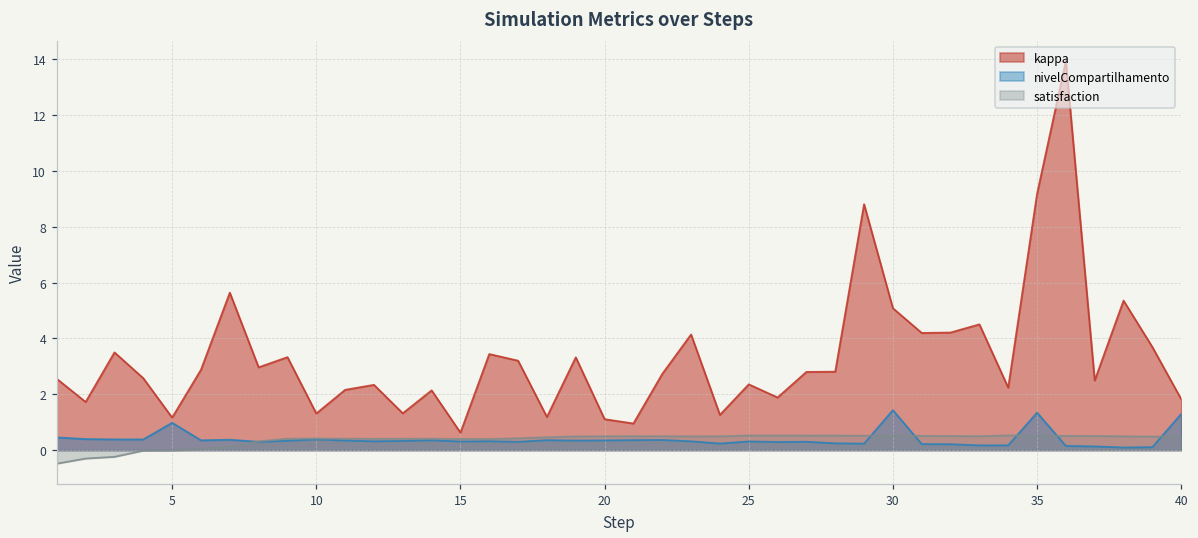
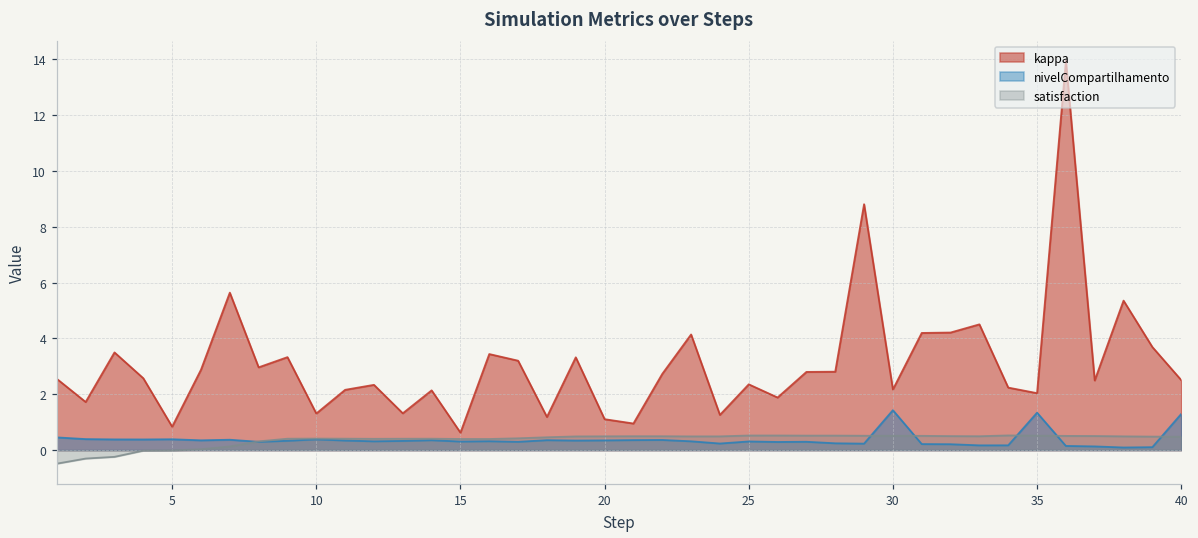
kappa, 5: 1.2 -> 0.8
nivelCompartilhamento, 5: 1.0 -> 0.4
kappa, 30: 5.1 -> 2.2
kappa, 35: 9.2 -> 2.0
kappa, 40: 1.8 -> 2.5
